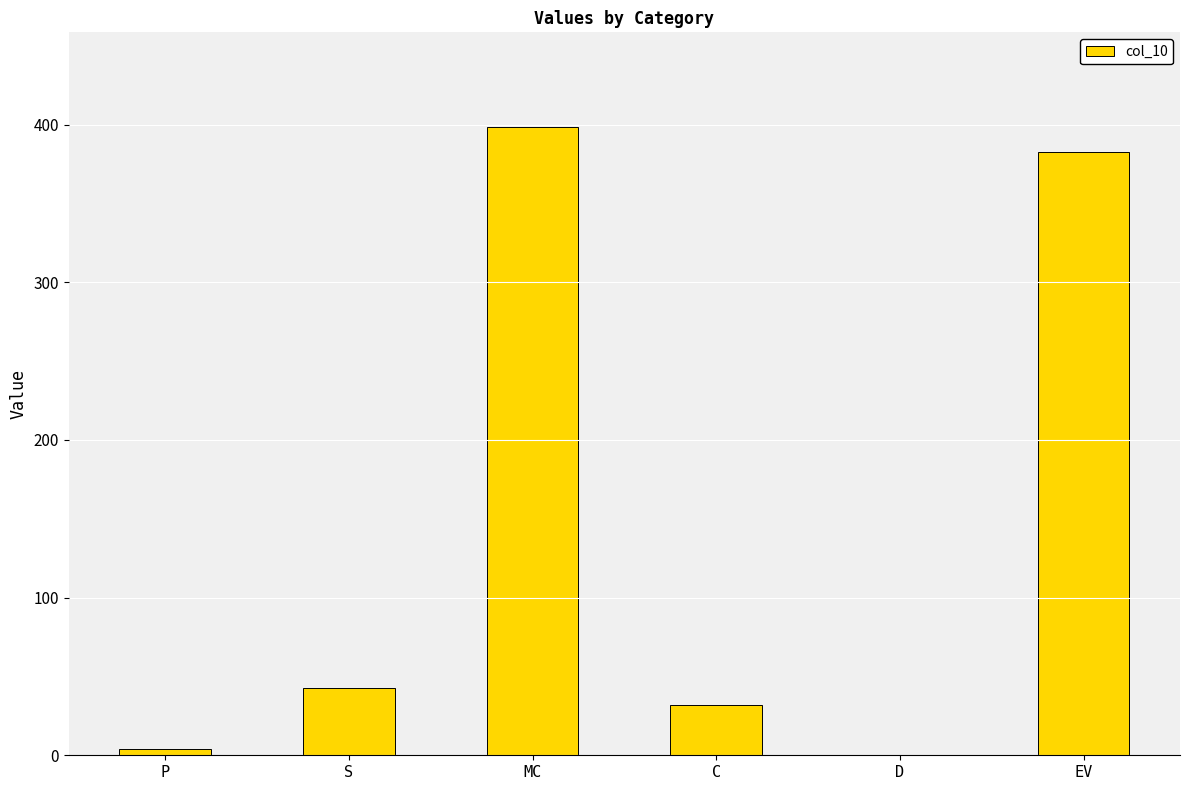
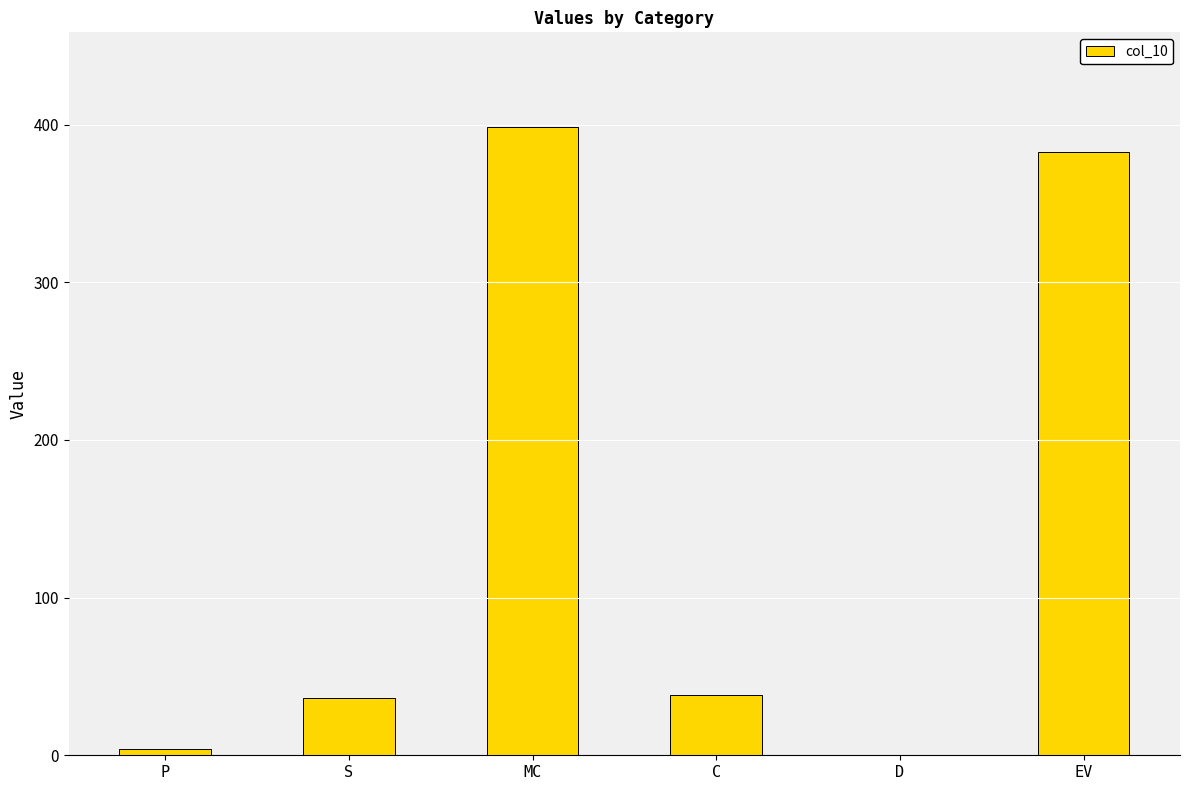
S: 43 -> 36
C: 32 -> 38
